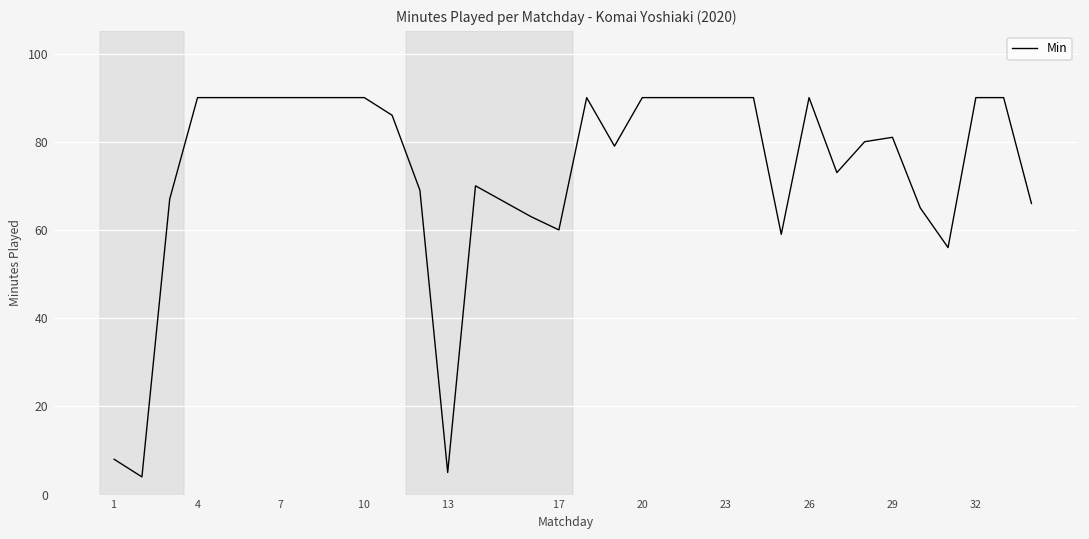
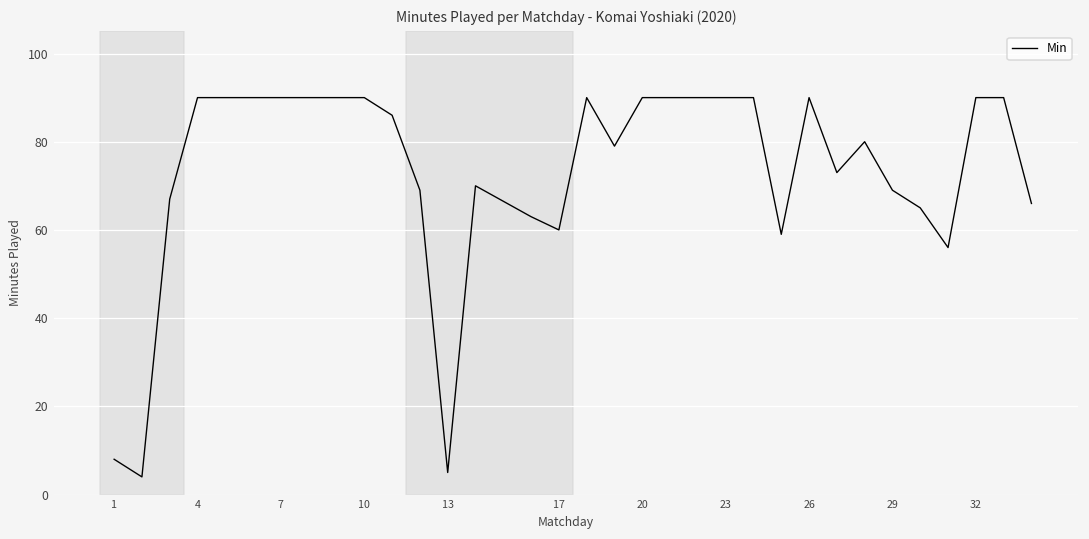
29: 81 -> 69
